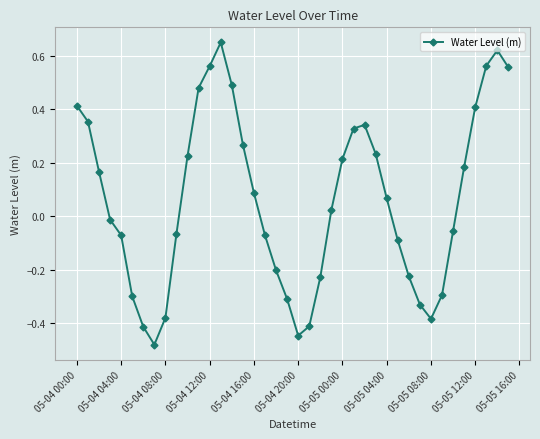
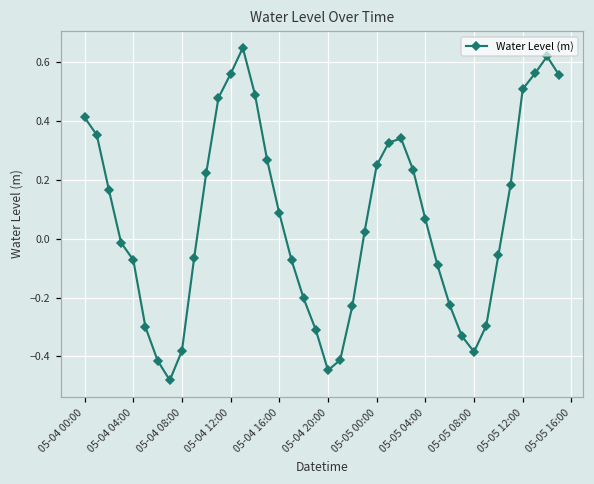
05-05 00:00: 0.21 -> 0.25
05-05 12:00: 0.41 -> 0.51
